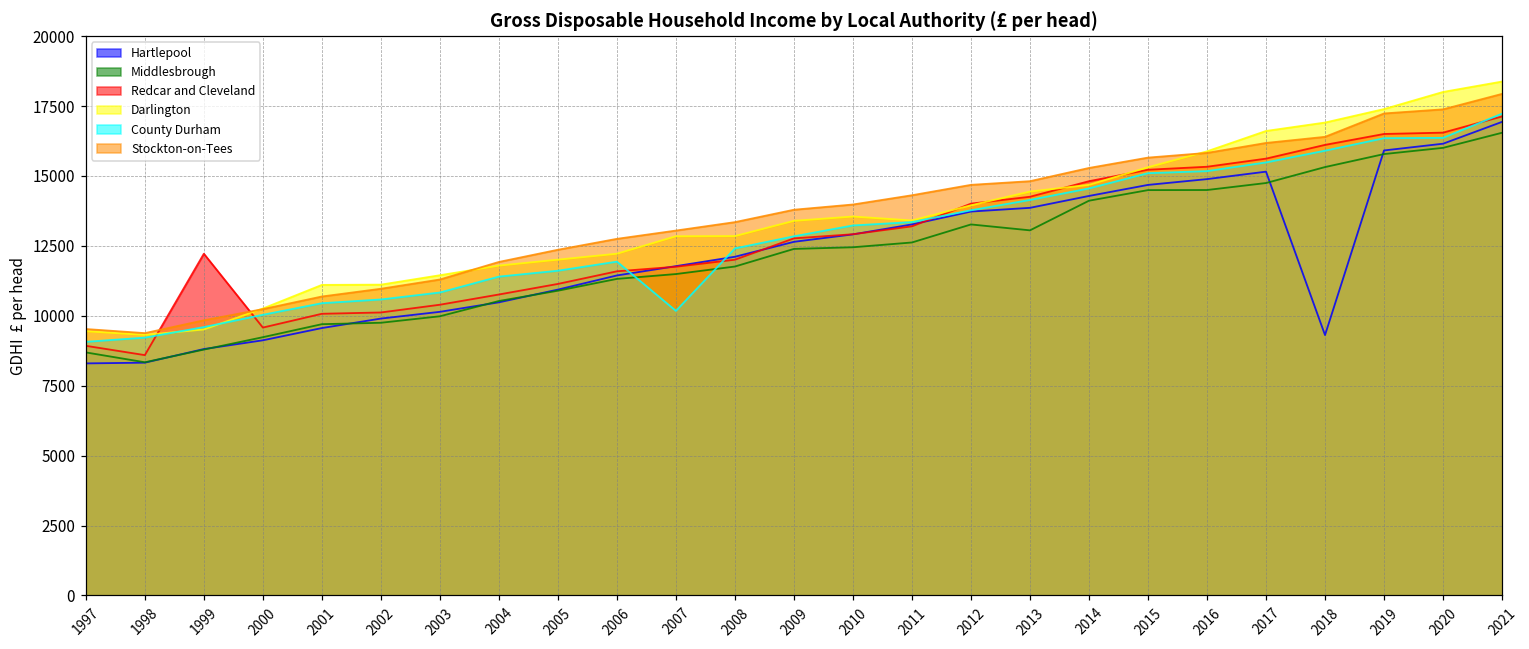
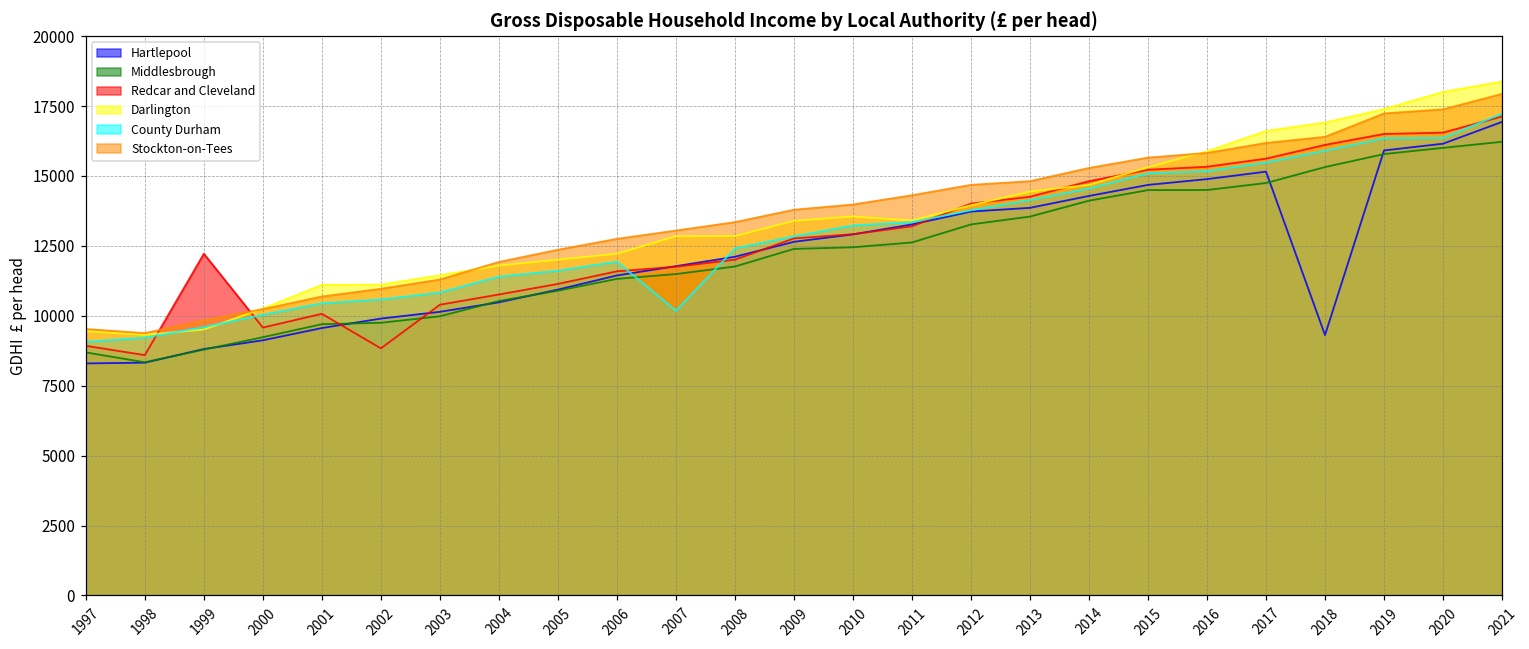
Redcar and Cleveland, 2002: 10100 -> 8800
Middlesbrough, 2013: 13100 -> 13500
Middlesbrough, 2021: 16500 -> 16200
